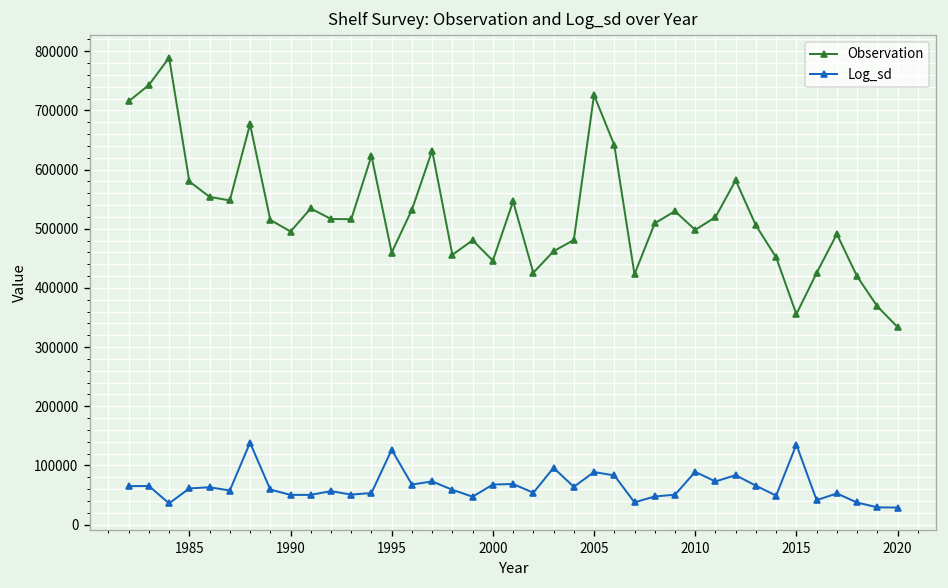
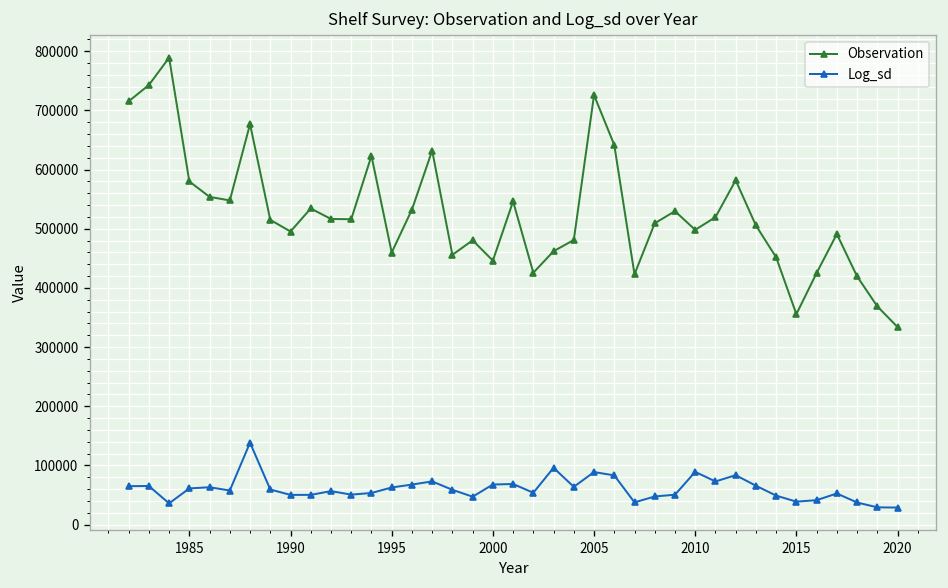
Log_sd, 1995: 130000 -> 60000
Log_sd, 2015: 140000 -> 40000
